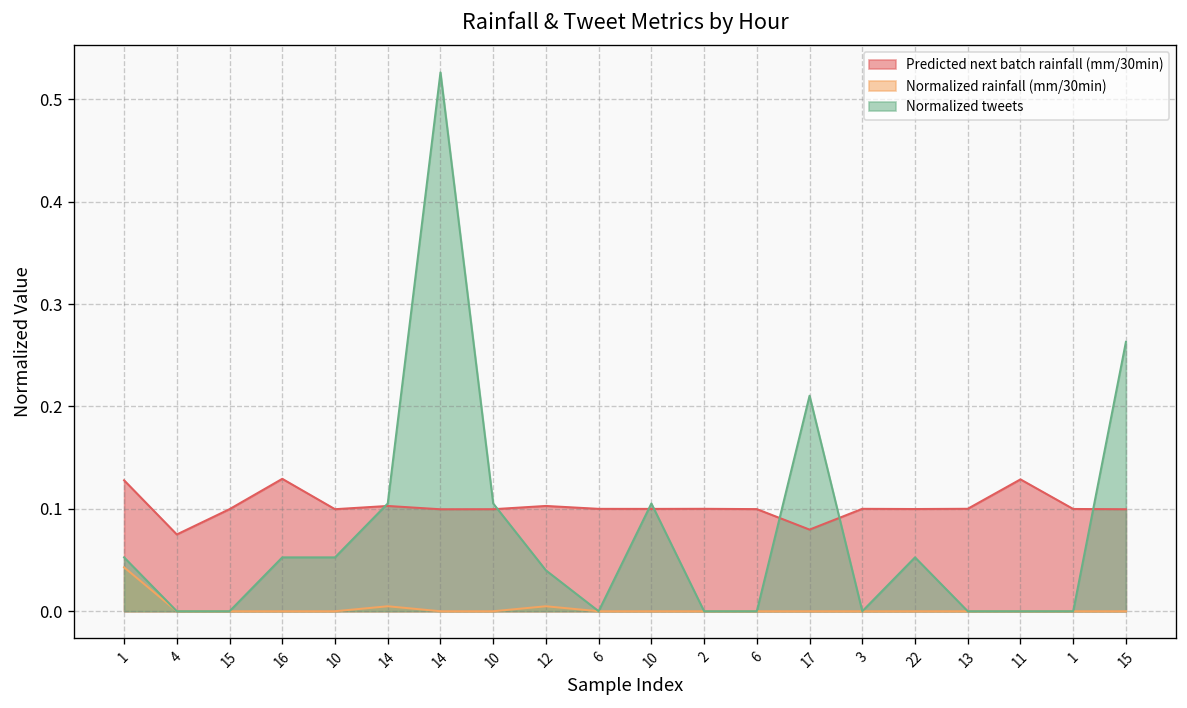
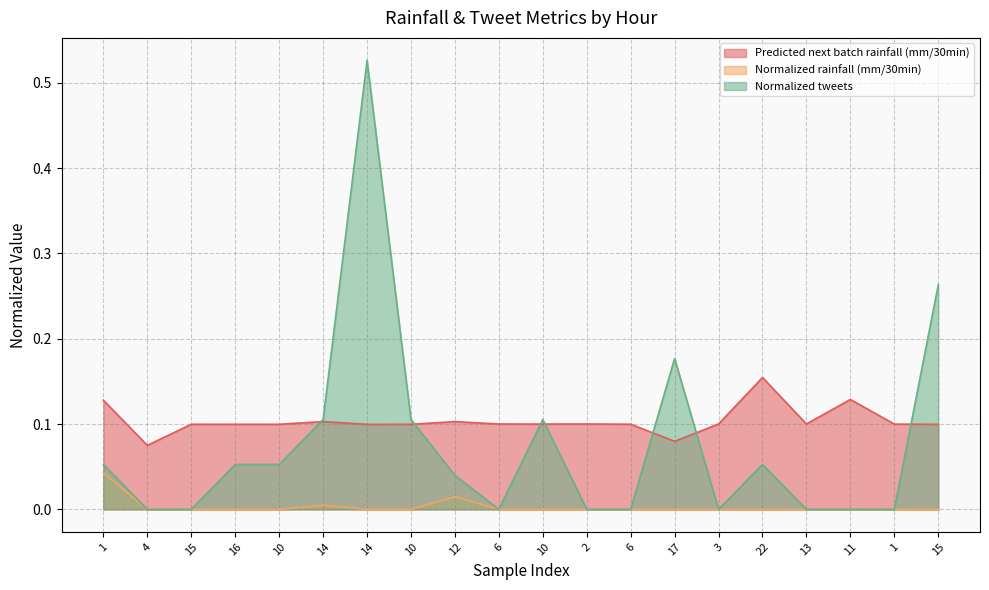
Predicted next batch rainfall (mm/30min), 16: 0.13 -> 0.10
Normalized rainfall (mm/30min), 12: 0.00 -> 0.01
Normalized tweets, 17: 0.21 -> 0.18
Predicted next batch rainfall (mm/30min), 22: 0.10 -> 0.15
